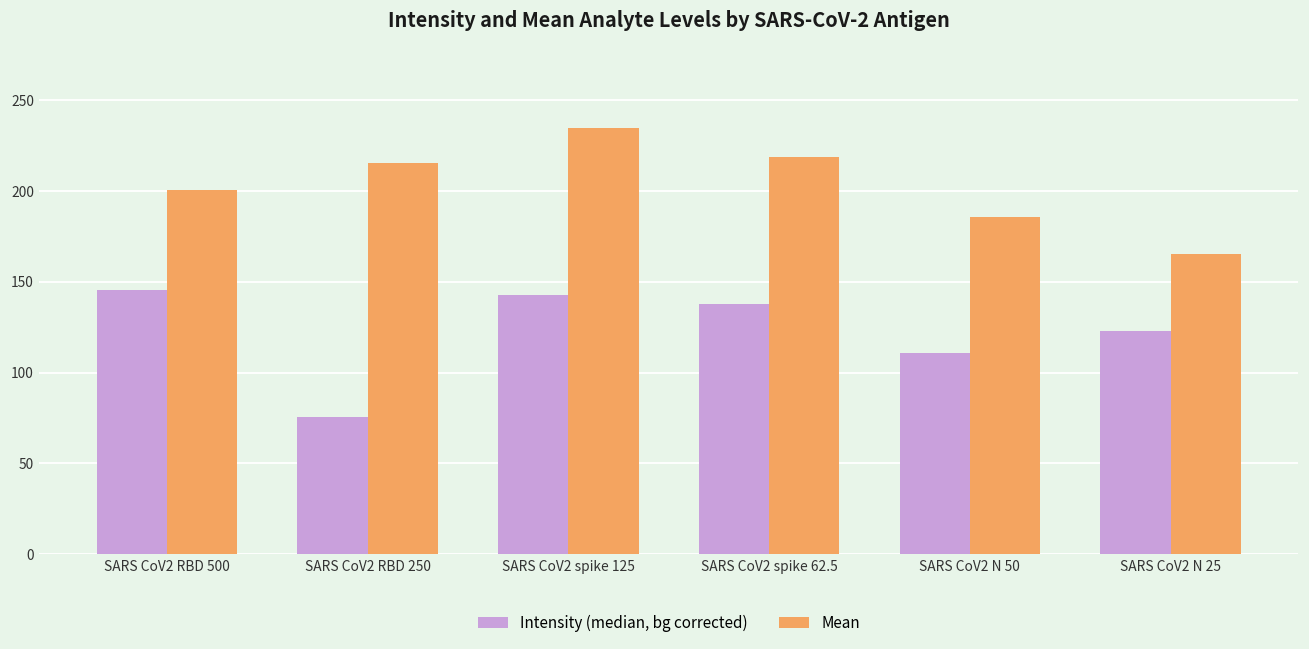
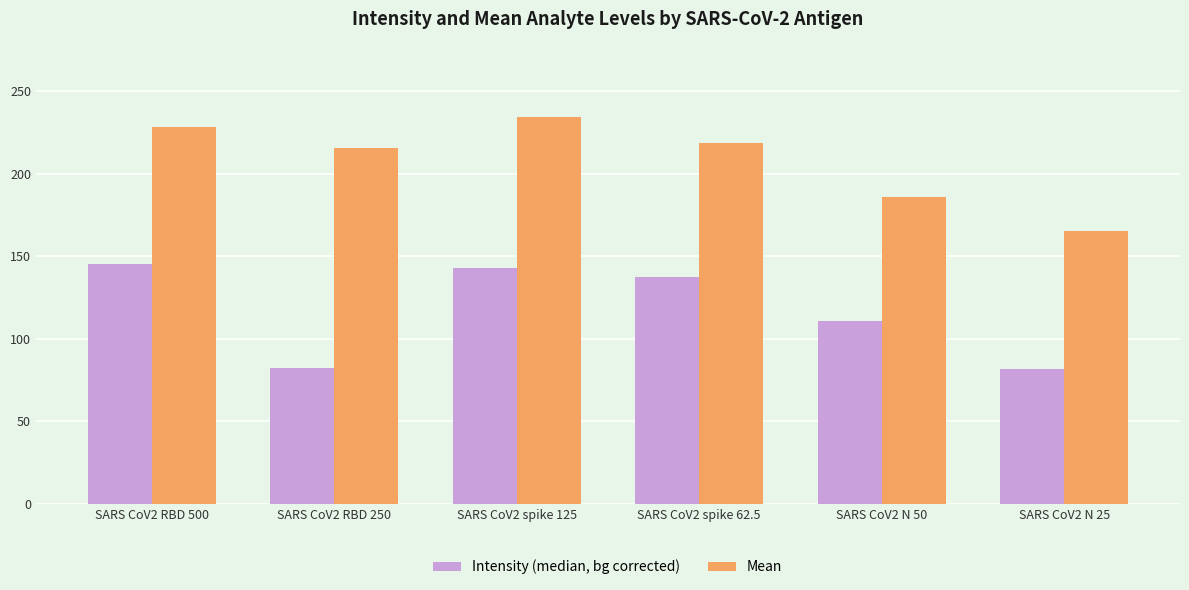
Mean, SARS CoV2 RBD 500: 200 -> 229
Intensity (median, bg corrected), SARS CoV2 RBD 250: 76 -> 82
Intensity (median, bg corrected), SARS CoV2 N 25: 123 -> 82
